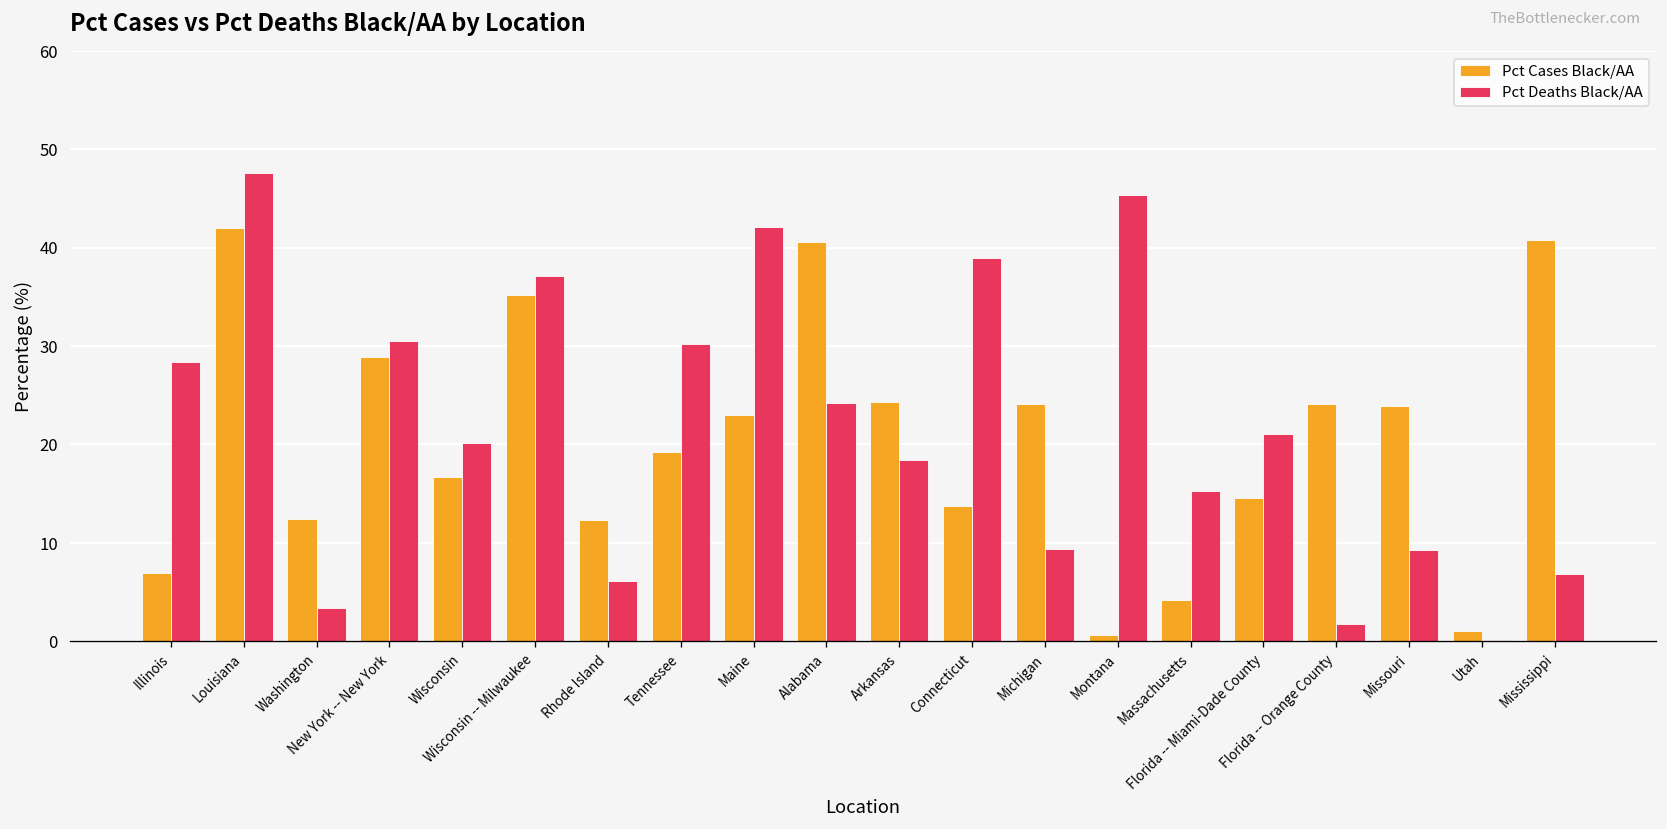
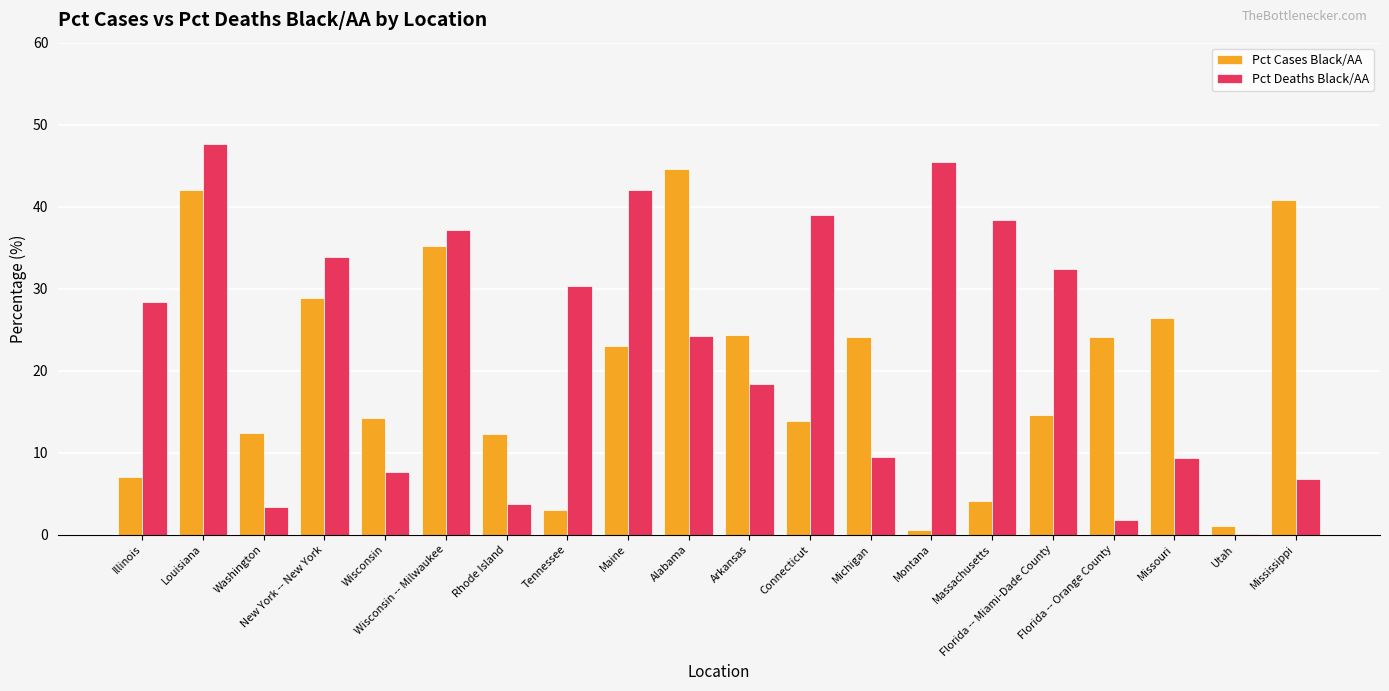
Pct Deaths Black/AA, New York -- New York: 30 -> 34
Pct Cases Black/AA, Wisconsin: 17 -> 14
Pct Deaths Black/AA, Wisconsin: 20 -> 8
Pct Deaths Black/AA, Rhode Island: 6 -> 4
Pct Cases Black/AA, Tennessee: 19 -> 3
Pct Cases Black/AA, Alabama: 41 -> 45
Pct Deaths Black/AA, Massachusetts: 15 -> 38
Pct Deaths Black/AA, Florida -- Miami-Dade County: 21 -> 32
Pct Cases Black/AA, Missouri: 24 -> 26
